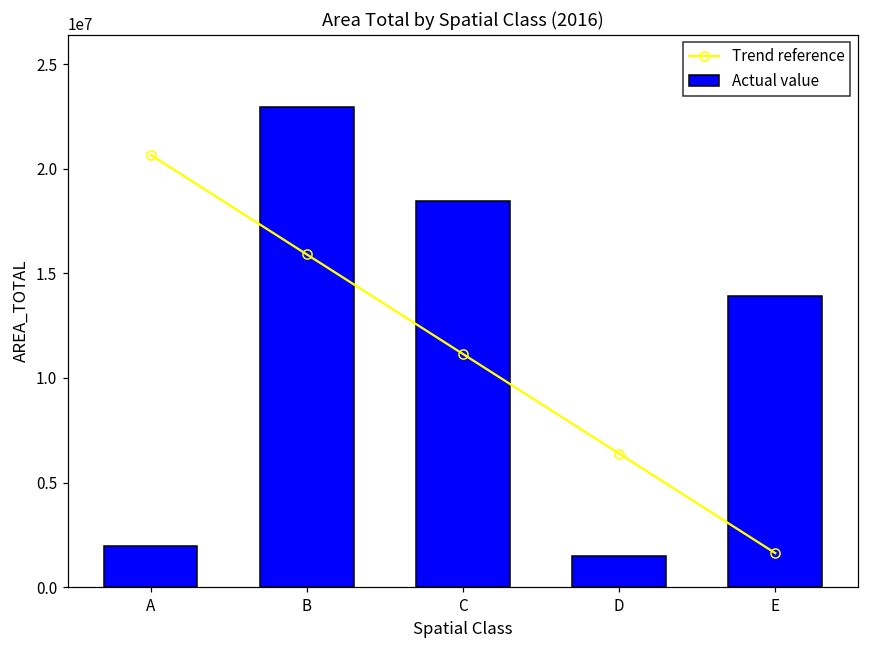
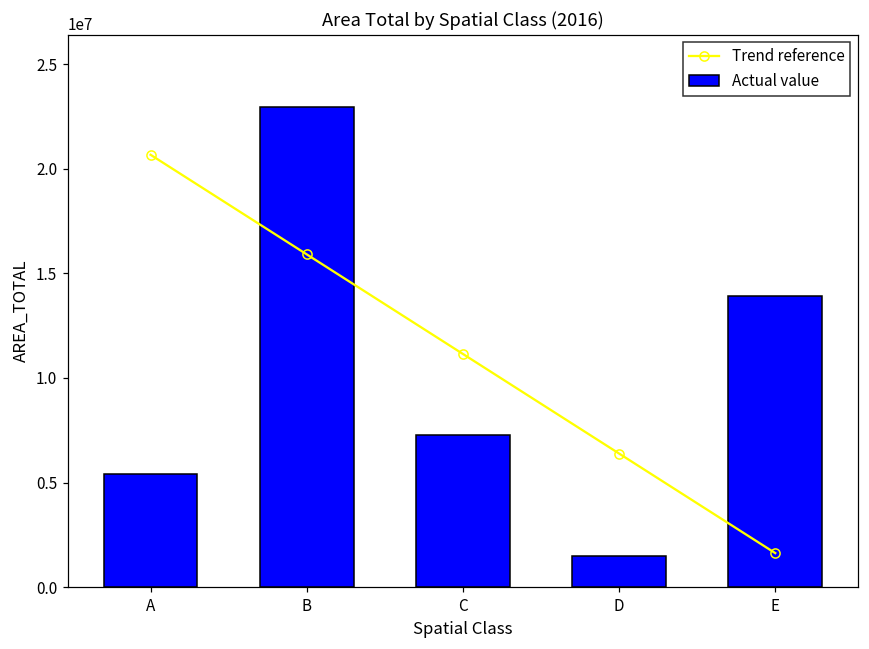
Actual value, A: 2000000 -> 5400000
Actual value, C: 18500000 -> 7300000
